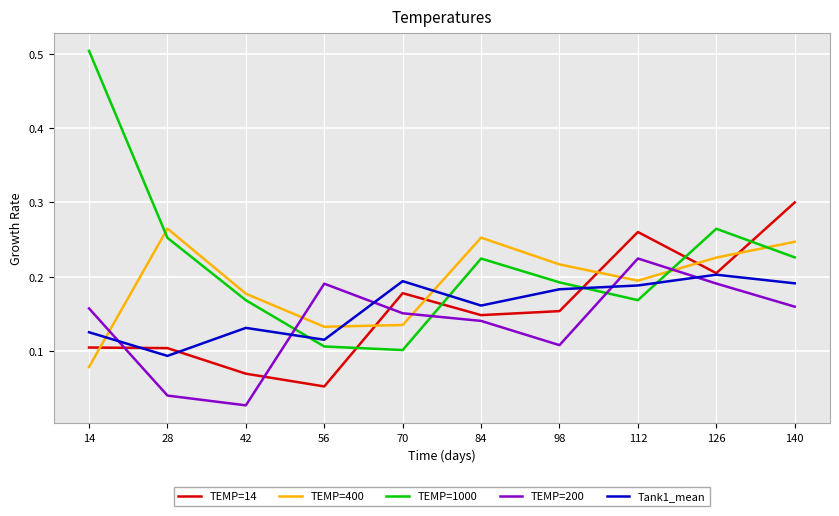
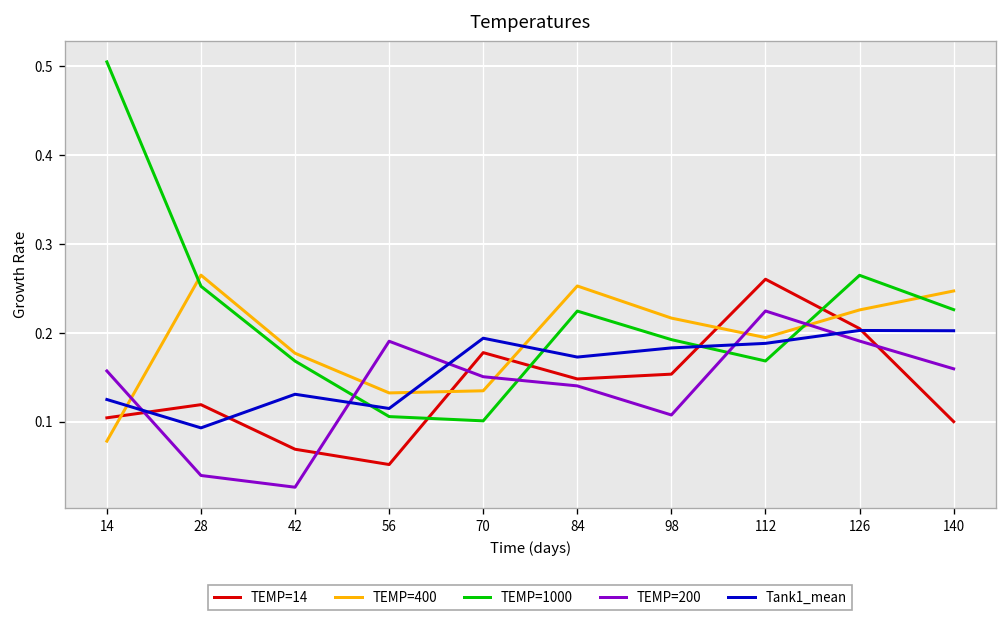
TEMP=14, 28: 0.10 -> 0.12
Tank1_mean, 84: 0.16 -> 0.17
TEMP=14, 140: 0.3 -> 0.1
Tank1_mean, 140: 0.19 -> 0.20
